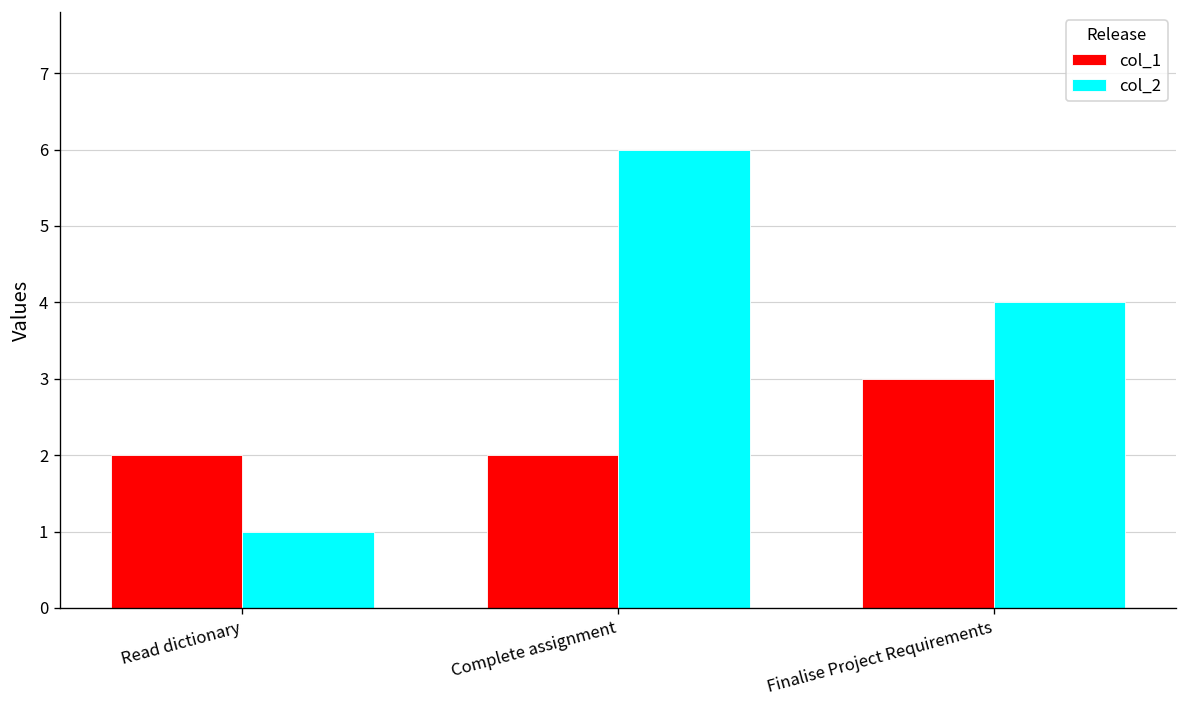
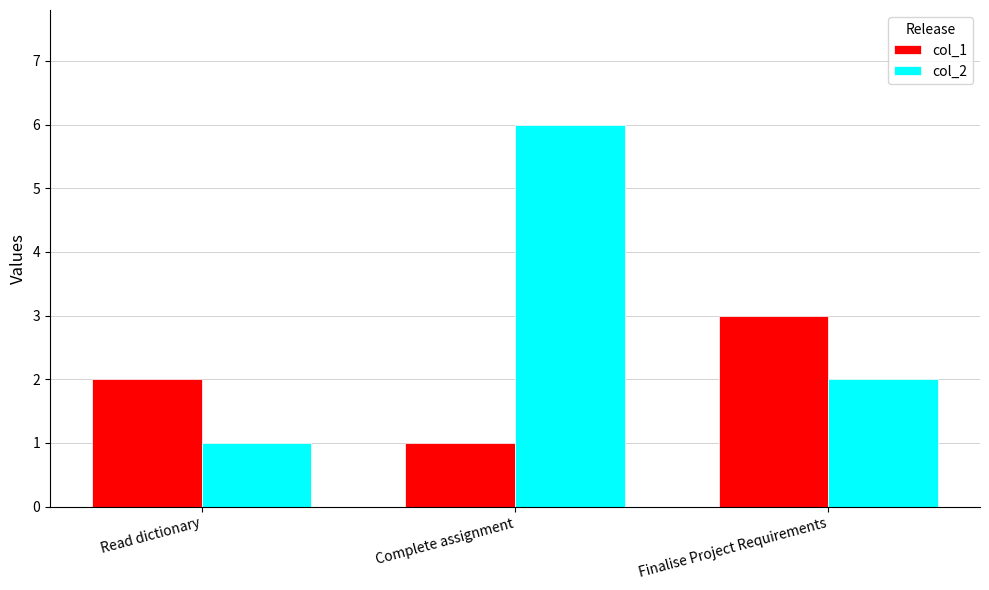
col_1, Complete assignment: 2 -> 1
col_2, Finalise Project Requirements: 4 -> 2
